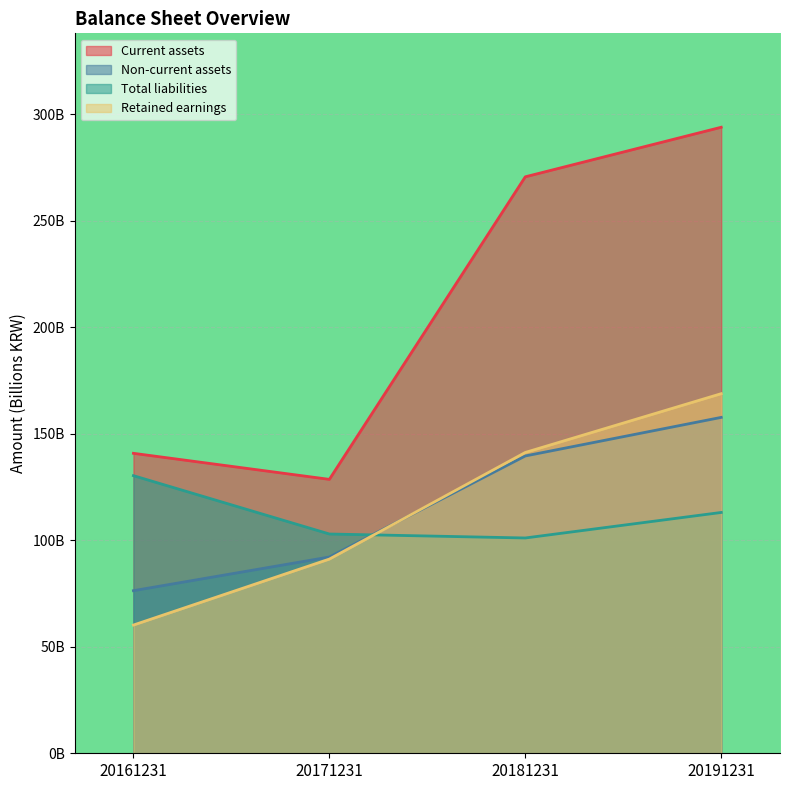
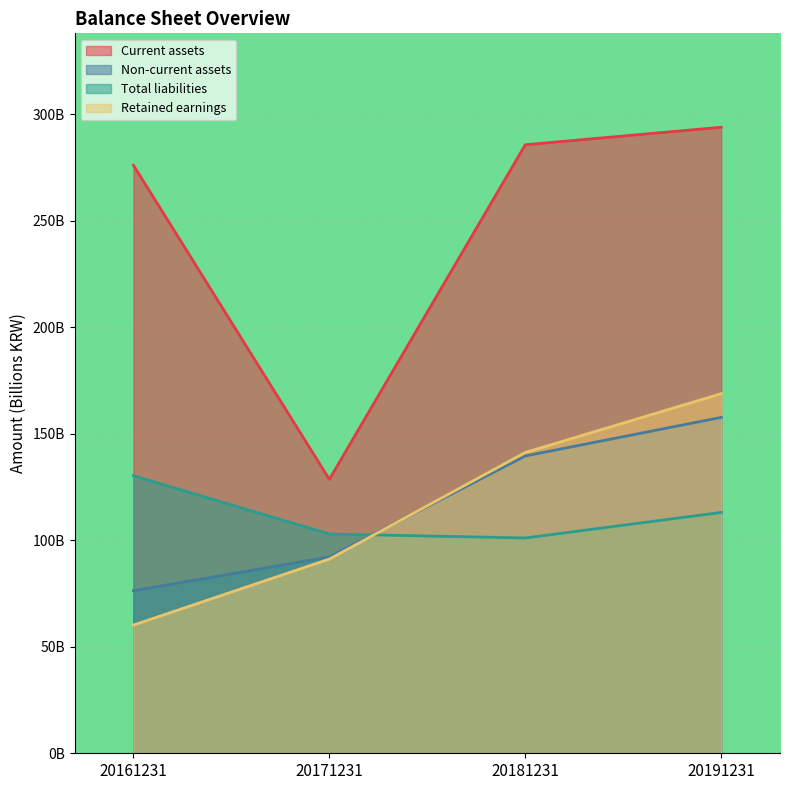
Current assets, 20161231: 141000000000 -> 276000000000
Current assets, 20181231: 271000000000 -> 286000000000
